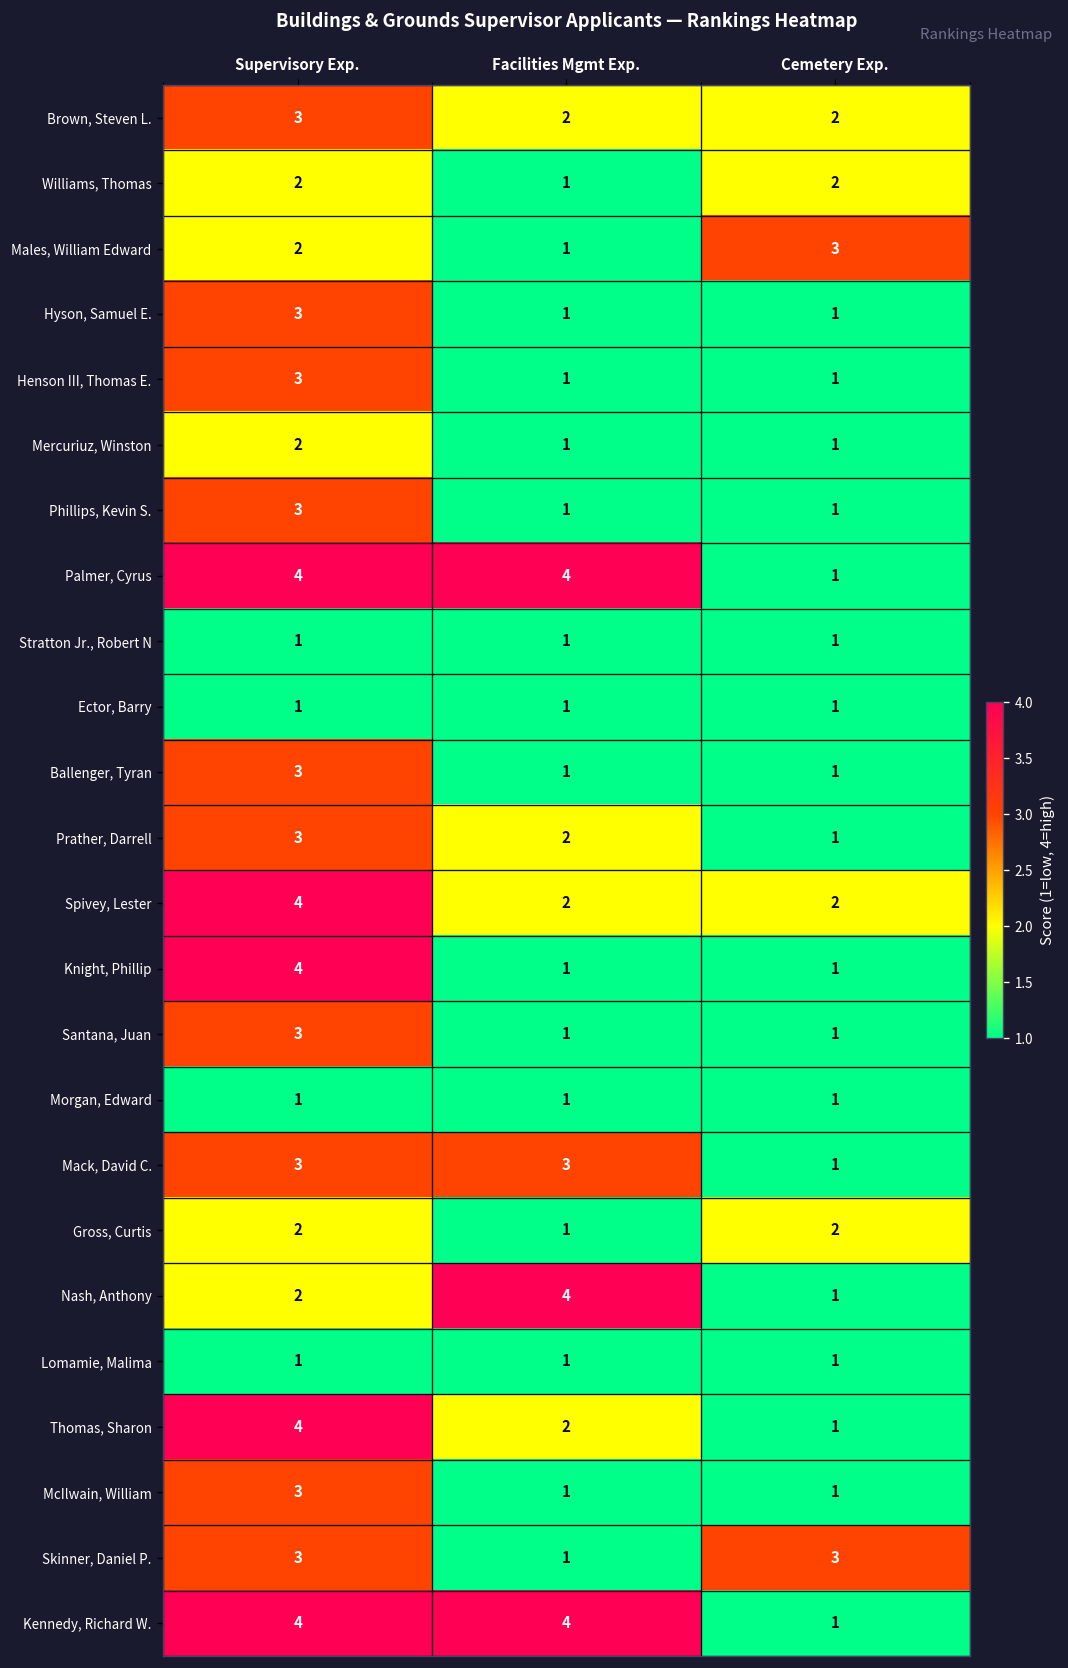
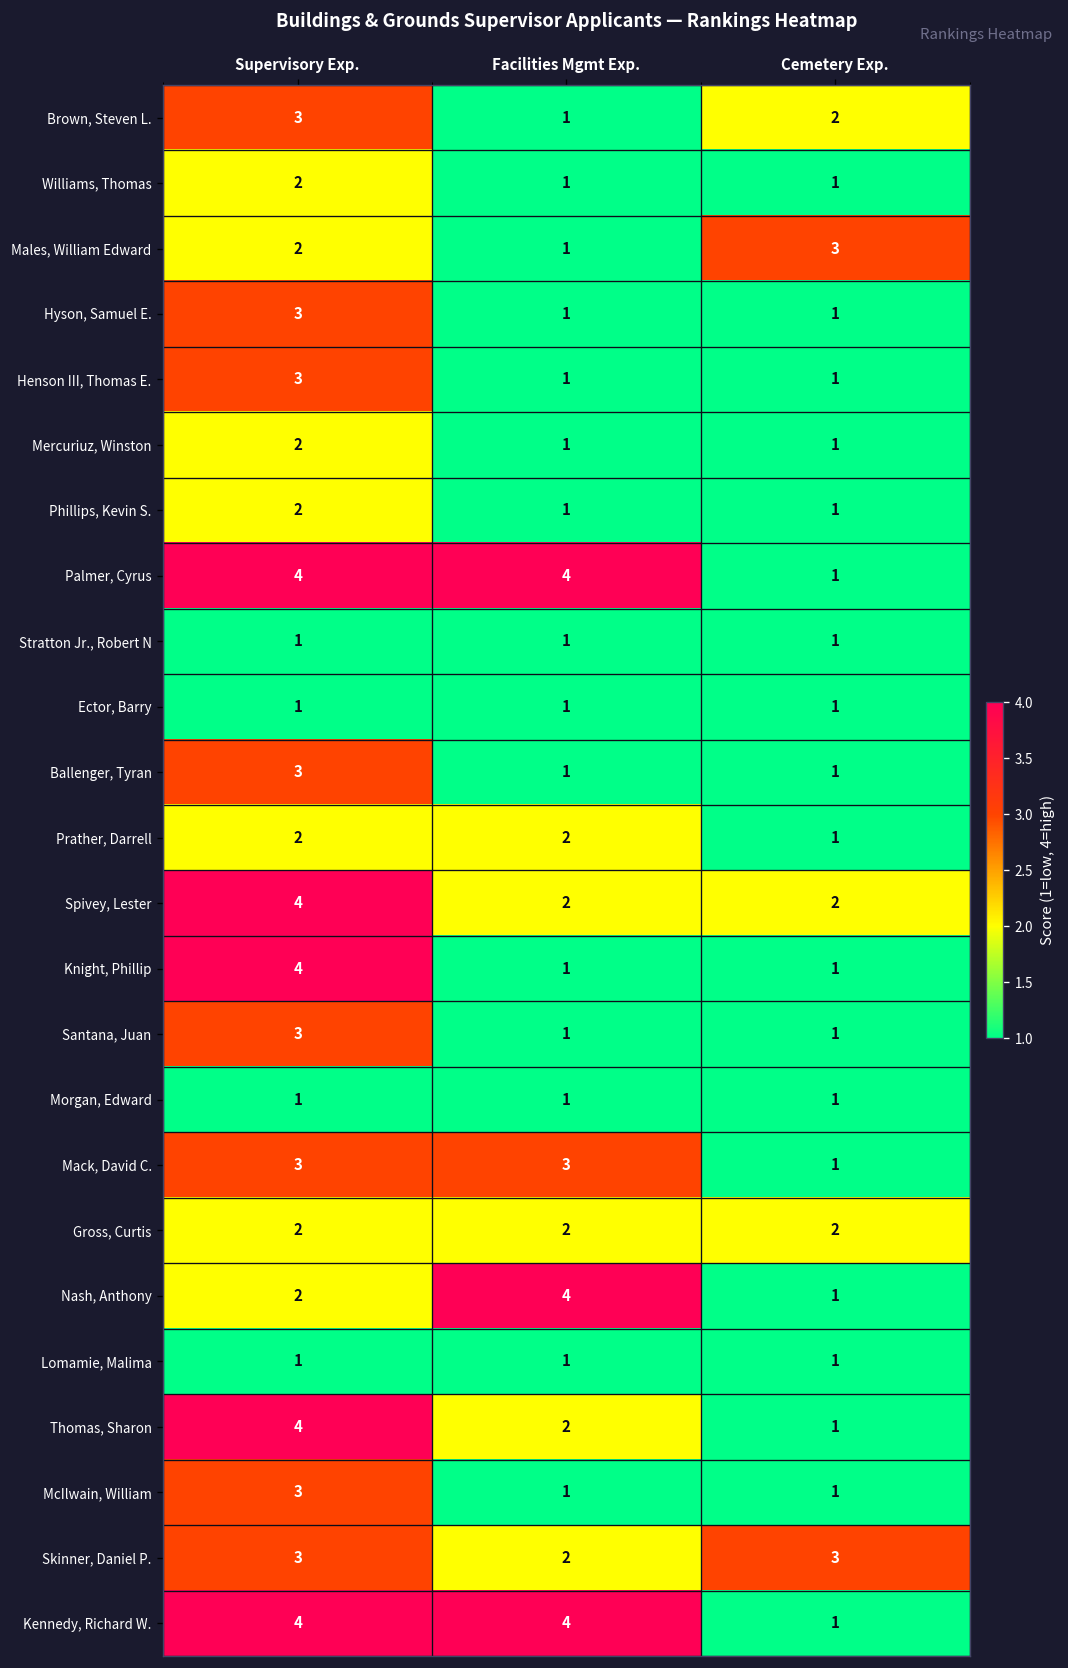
Brown, Steven L., Facilities Mgmt Exp.: 2 -> 1
Williams, Thomas, Cemetery Exp.: 2 -> 1
Phillips, Kevin S., Supervisory Exp.: 3 -> 2
Prather, Darrell, Supervisory Exp.: 3 -> 2
Gross, Curtis, Facilities Mgmt Exp.: 1 -> 2
Skinner, Daniel P., Facilities Mgmt Exp.: 1 -> 2
